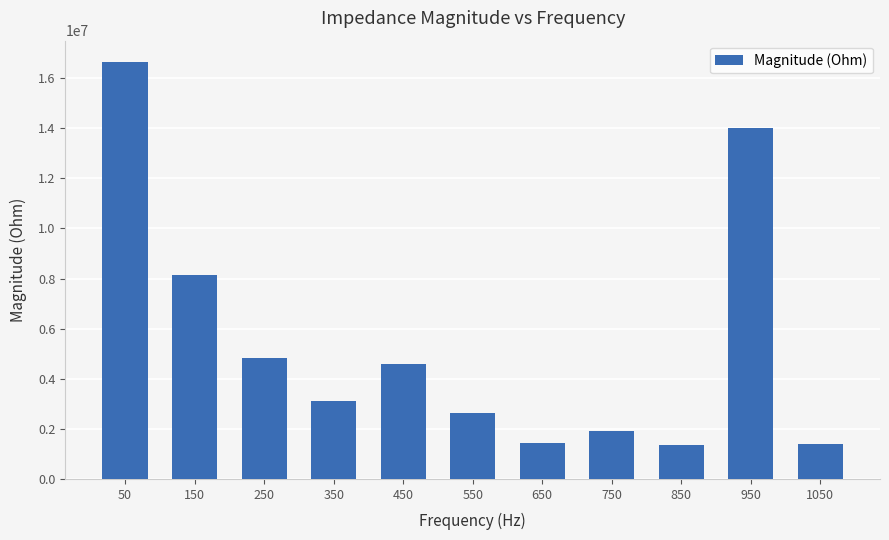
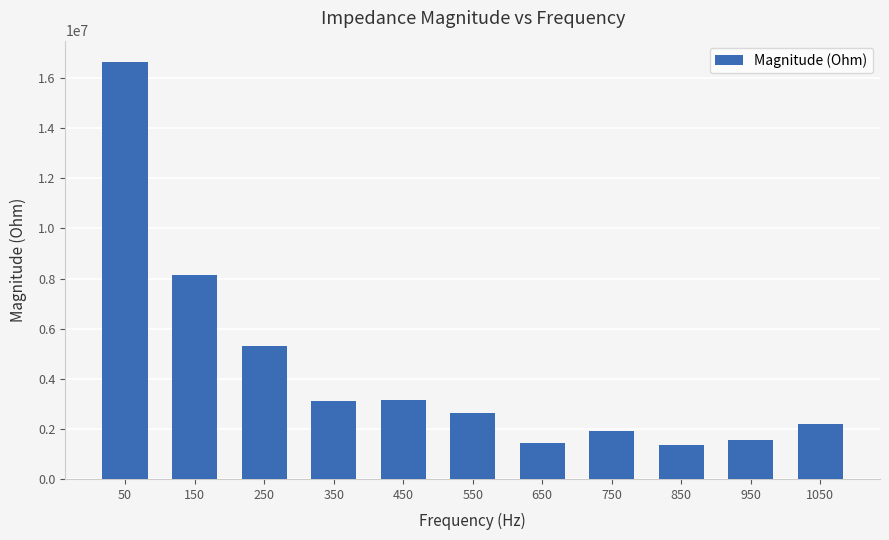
250: 4800000 -> 5300000
450: 4600000 -> 3100000
950: 14000000 -> 1600000
1050: 1400000 -> 2200000
